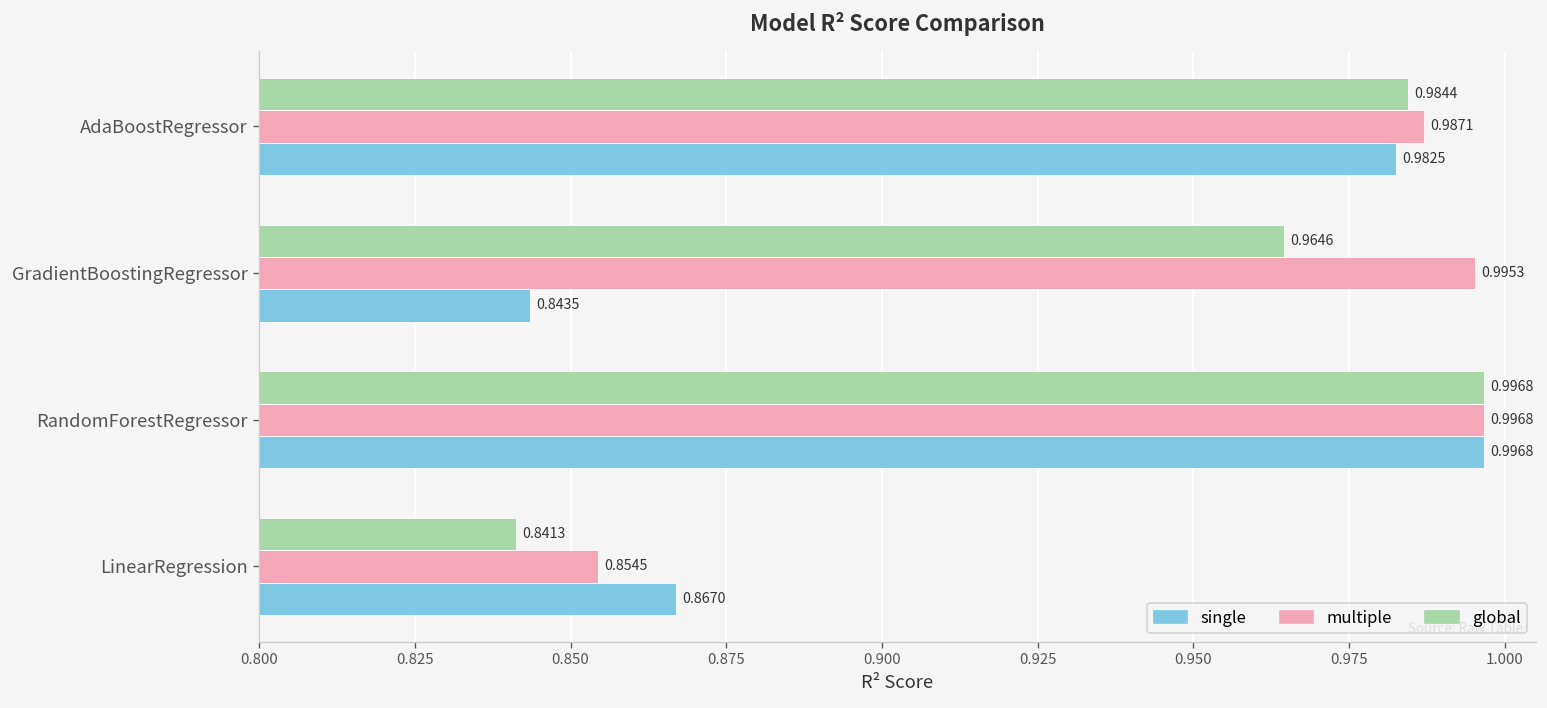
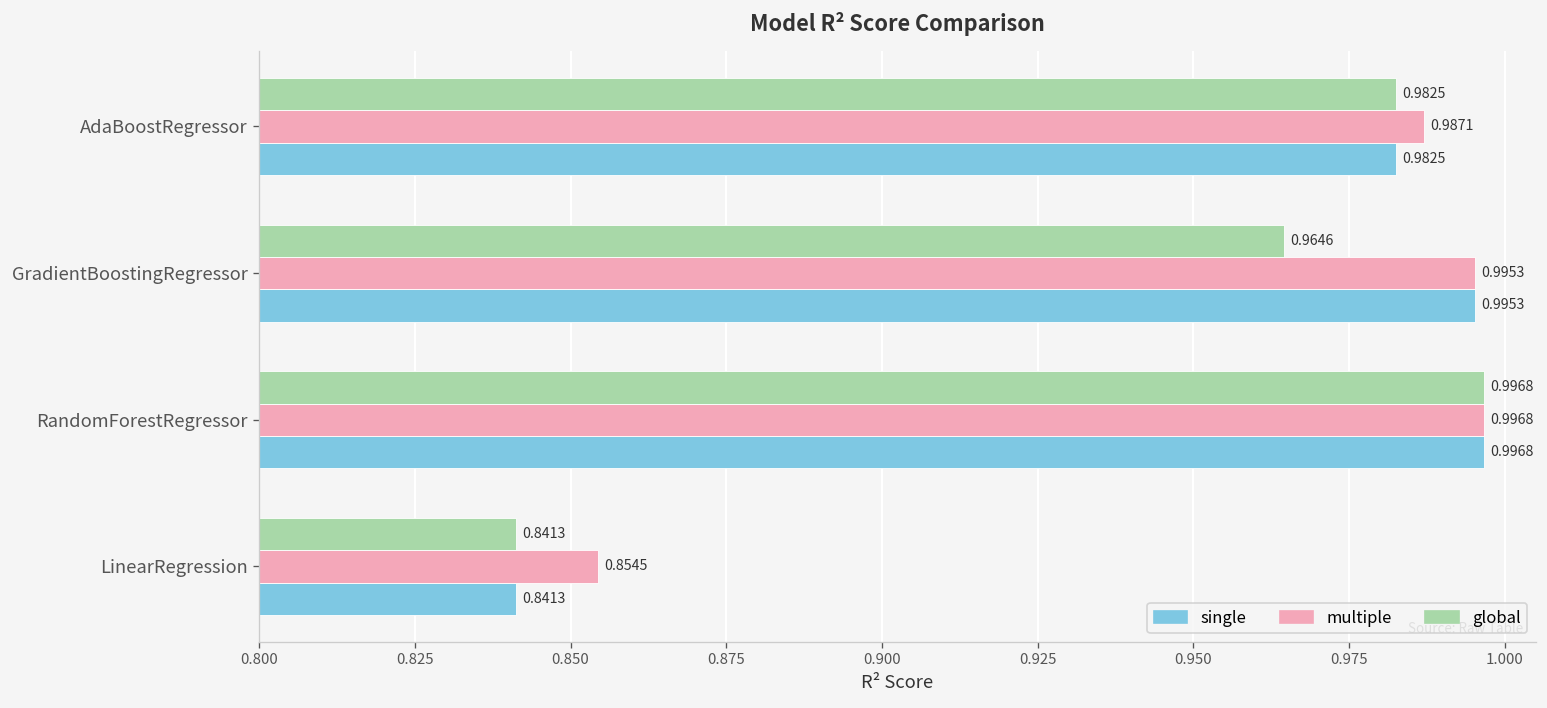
global, AdaBoostRegressor: 0.9844 -> 0.9825
single, GradientBoostingRegressor: 0.8435 -> 0.9953
single, LinearRegression: 0.8670 -> 0.8413
